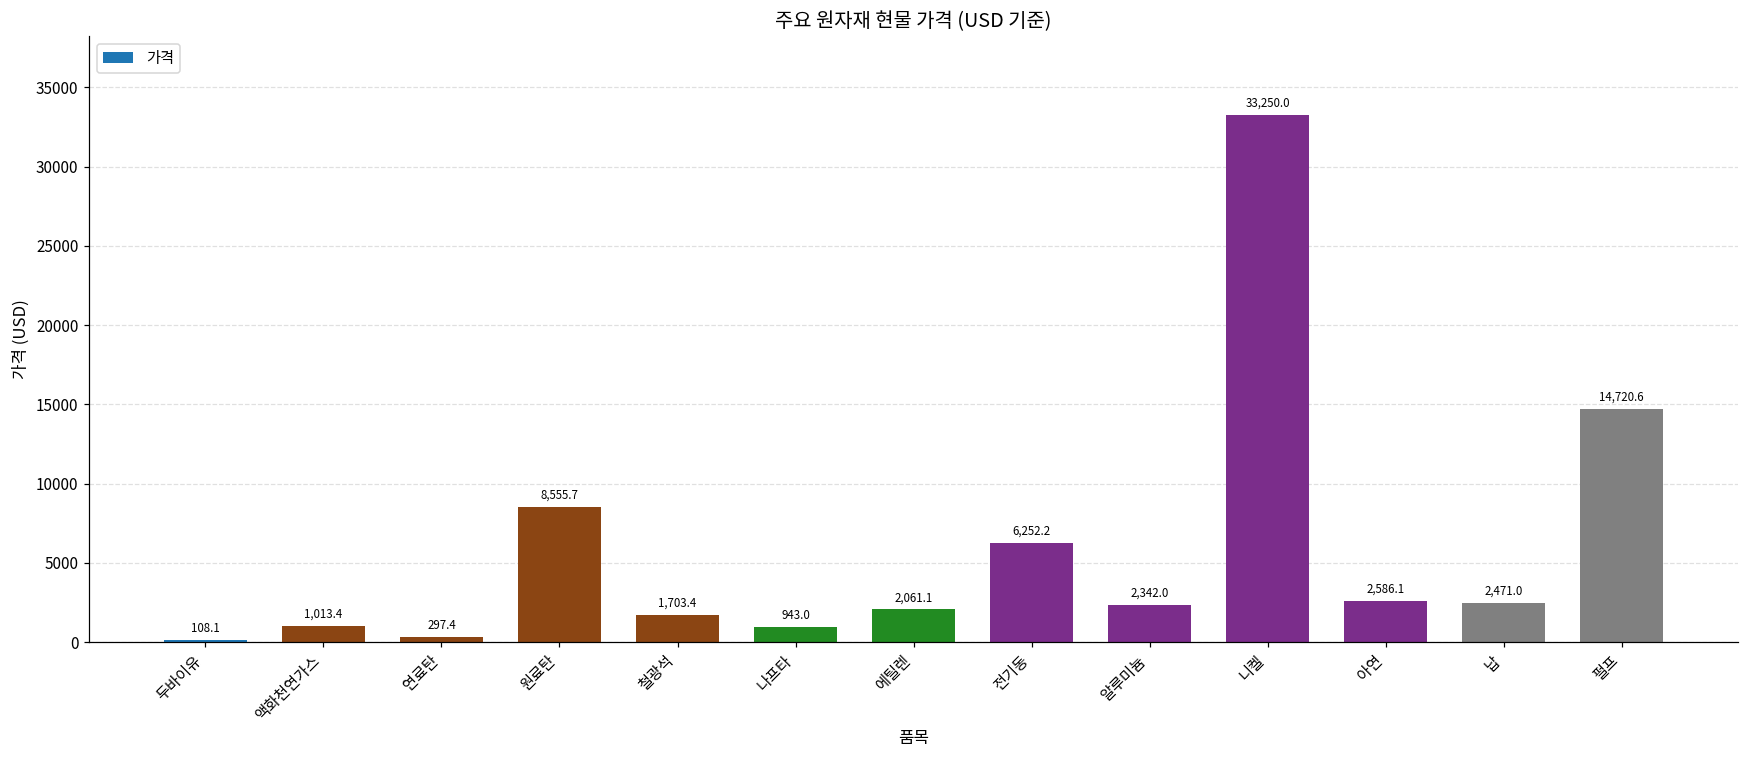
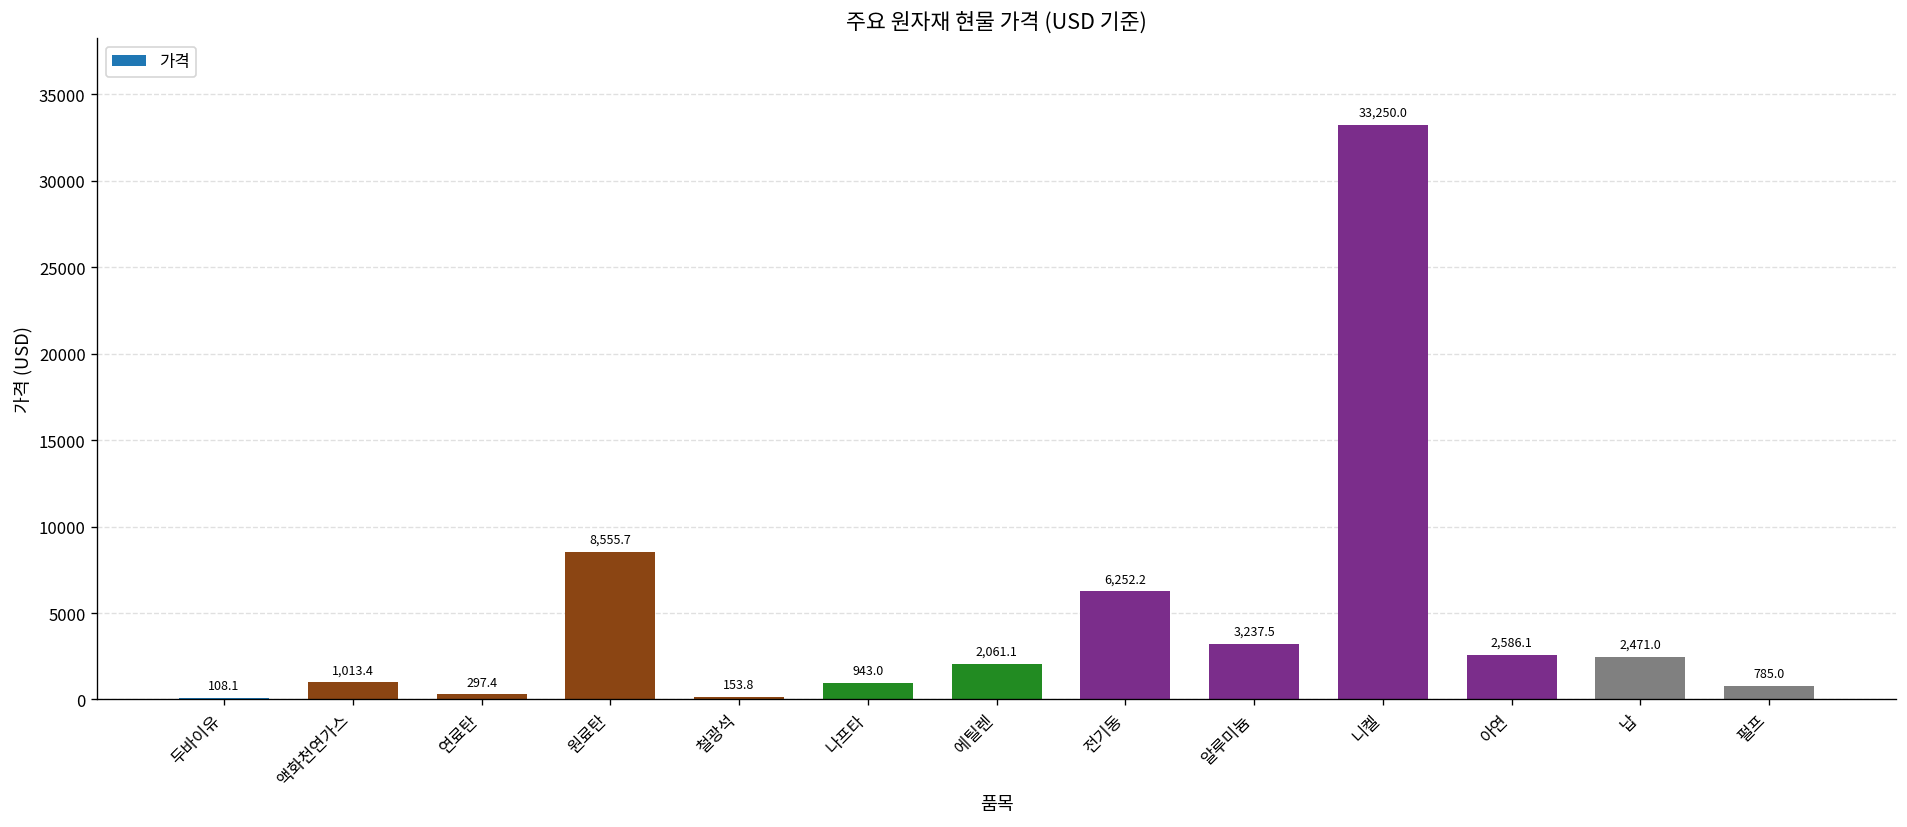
철광석: 1,703.4 -> 153.8
알루미늄: 2,342.0 -> 3,237.5
펄프: 14,720.6 -> 785.0
